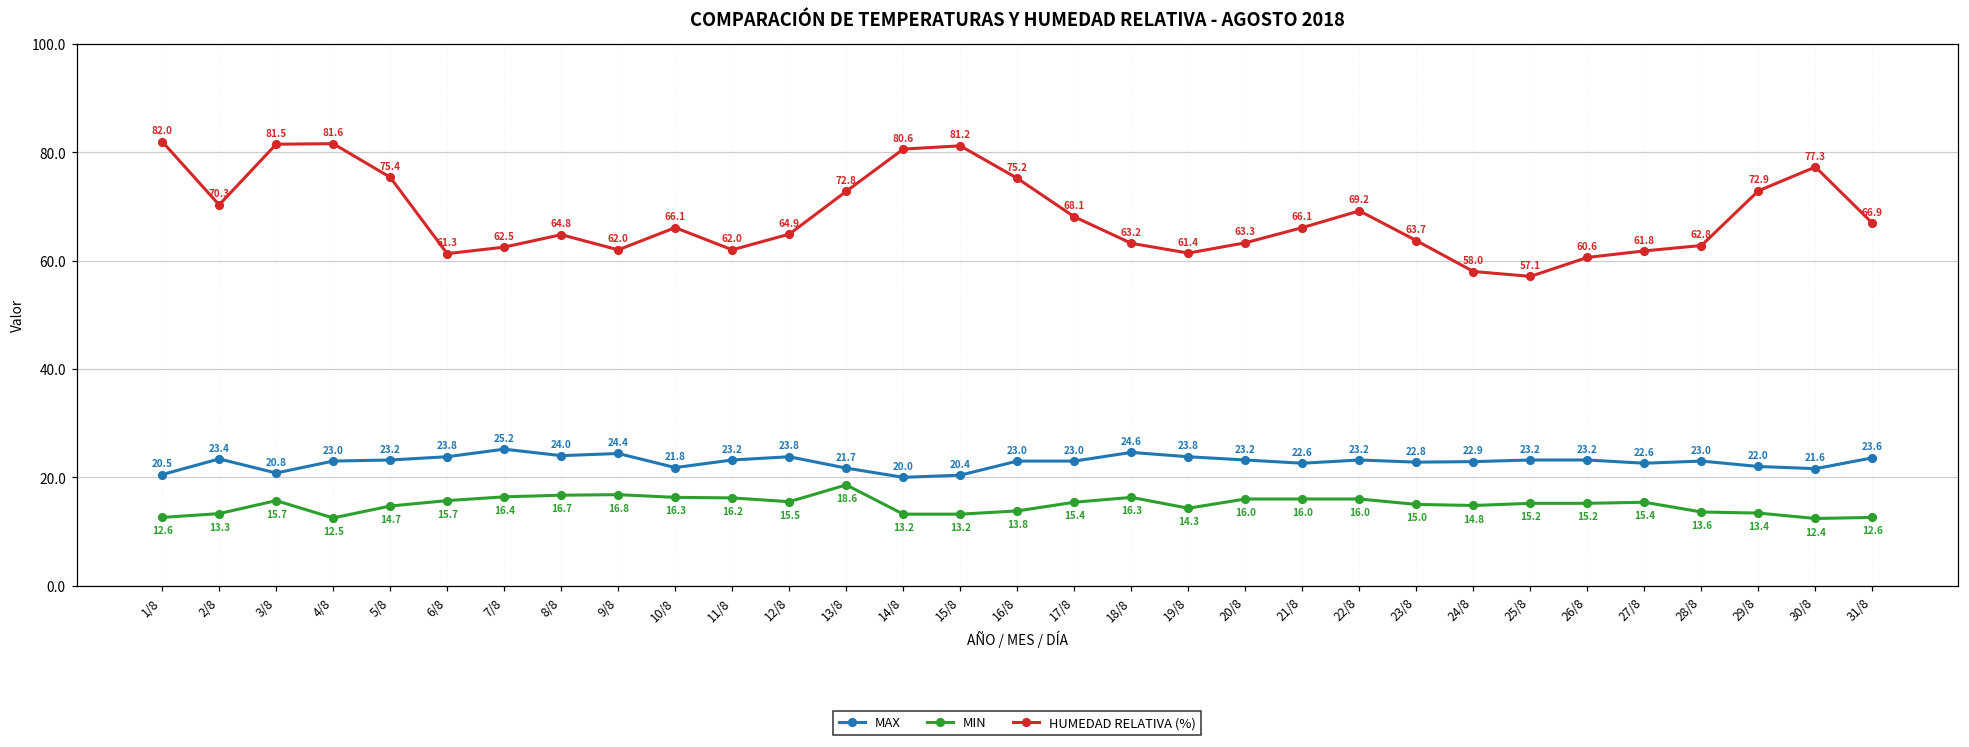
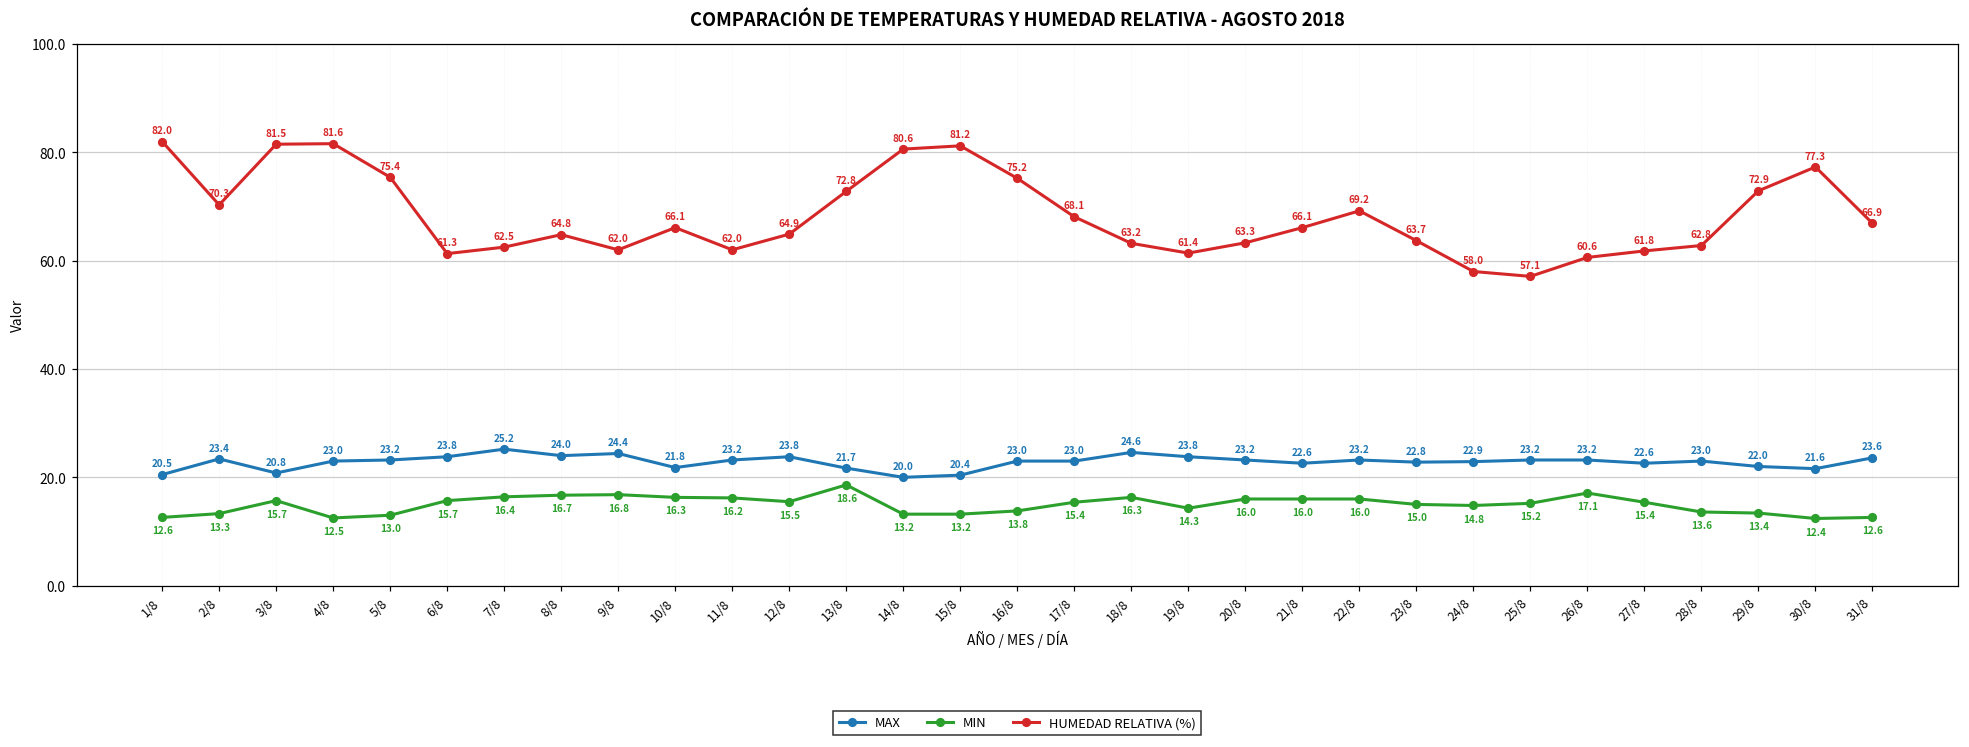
MIN, 5/8: 14.7 -> 13.0
MIN, 26/8: 15.2 -> 17.1
